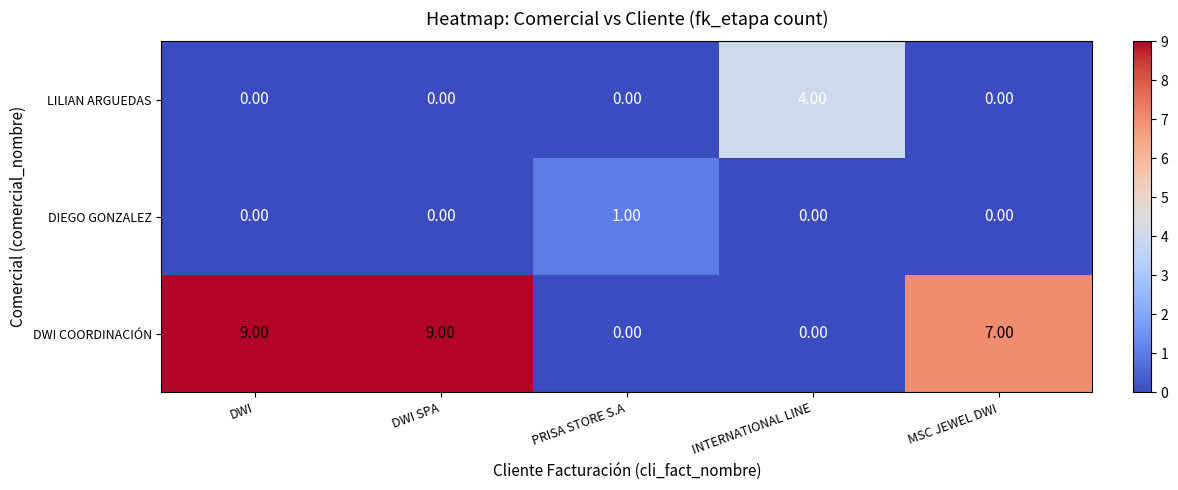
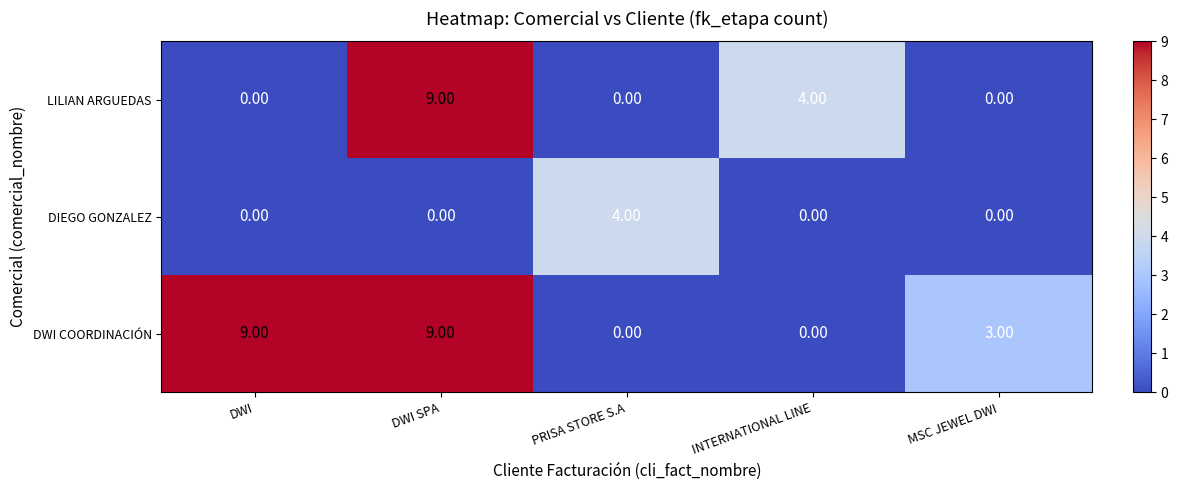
LILIAN ARGUEDAS, DWI SPA: 0.00 -> 9.00
DIEGO GONZALEZ, PRISA STORE S.A: 1.00 -> 4.00
DWI COORDINACIÓN, MSC JEWEL DWI: 7.00 -> 3.00
